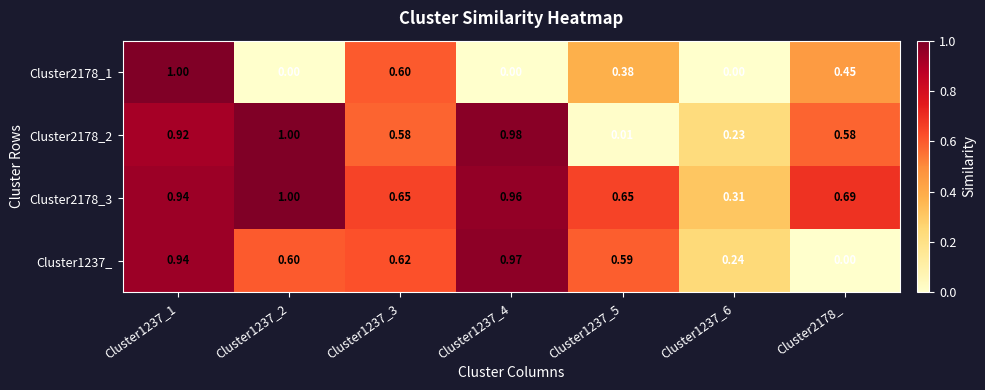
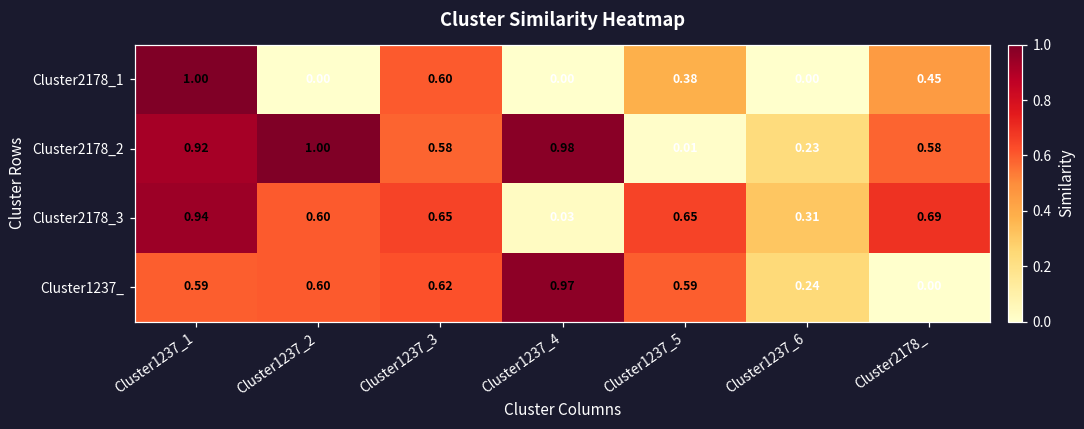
Cluster2178_3, Cluster1237_2: 1.00 -> 0.60
Cluster2178_3, Cluster1237_4: 0.96 -> 0.03
Cluster1237_, Cluster1237_1: 0.94 -> 0.59
